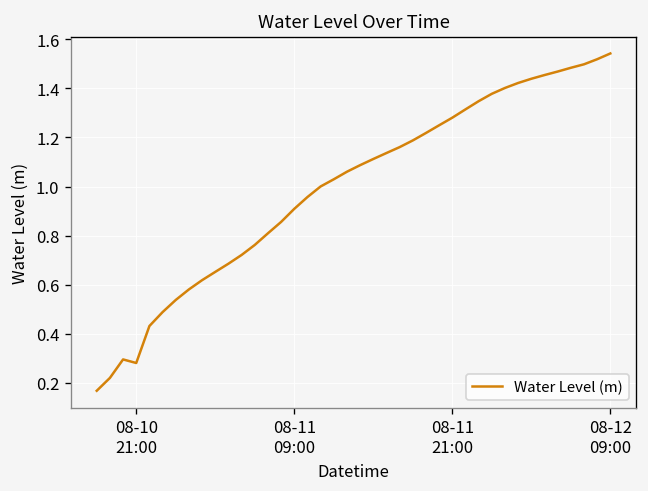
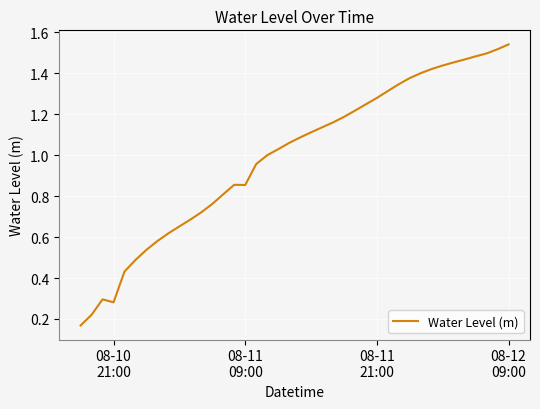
08-11 09:00: 0.91 -> 0.85
